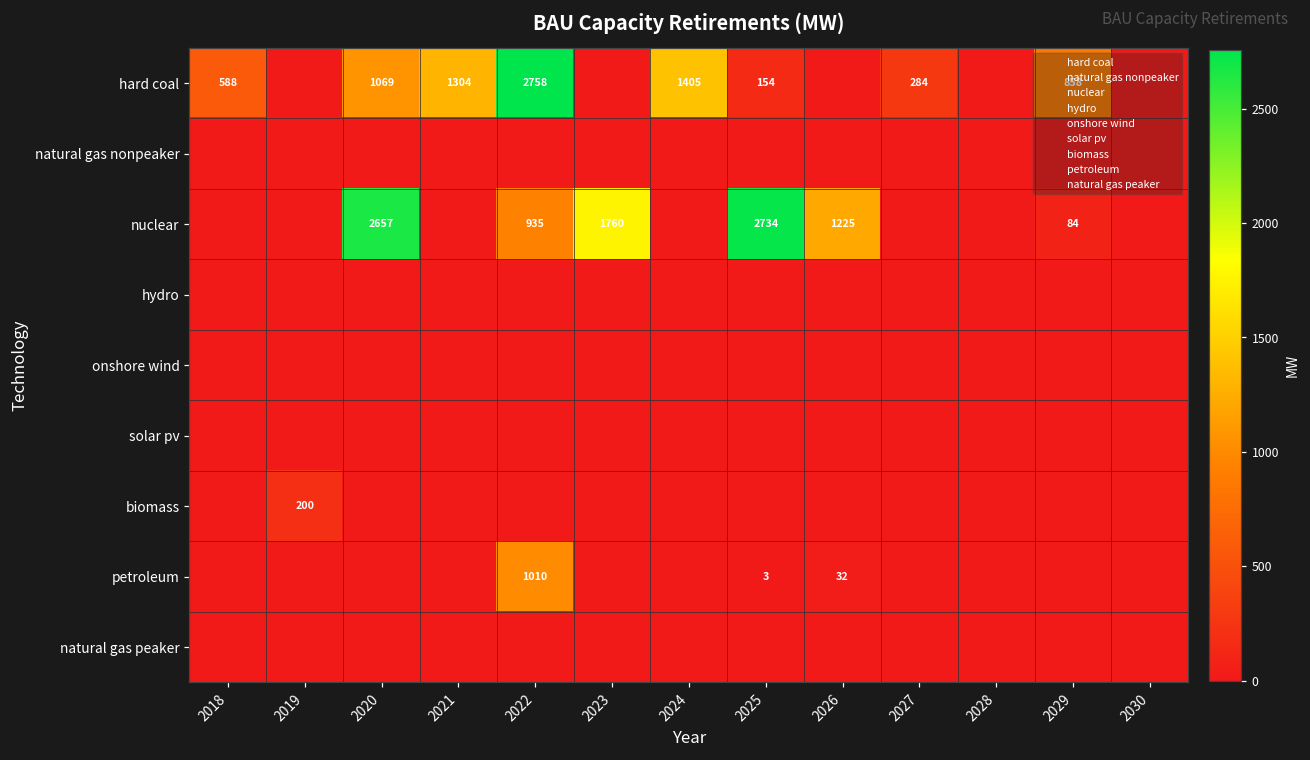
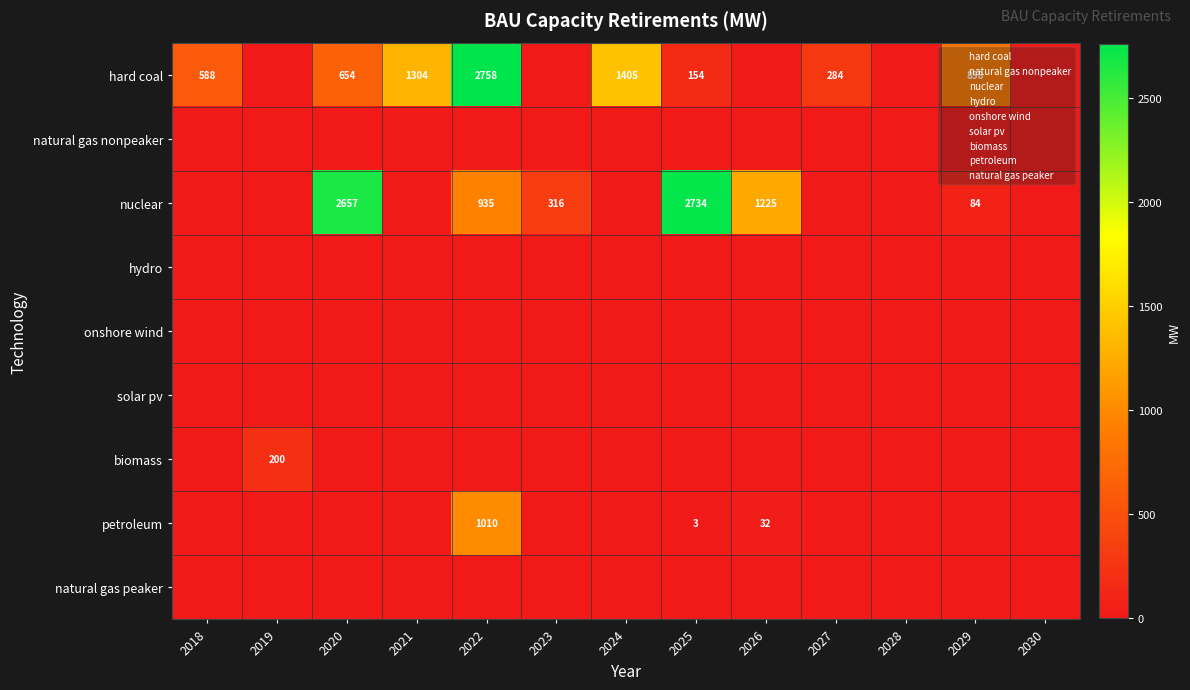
hard coal, 2020: 1069 -> 654
nuclear, 2023: 1760 -> 316
